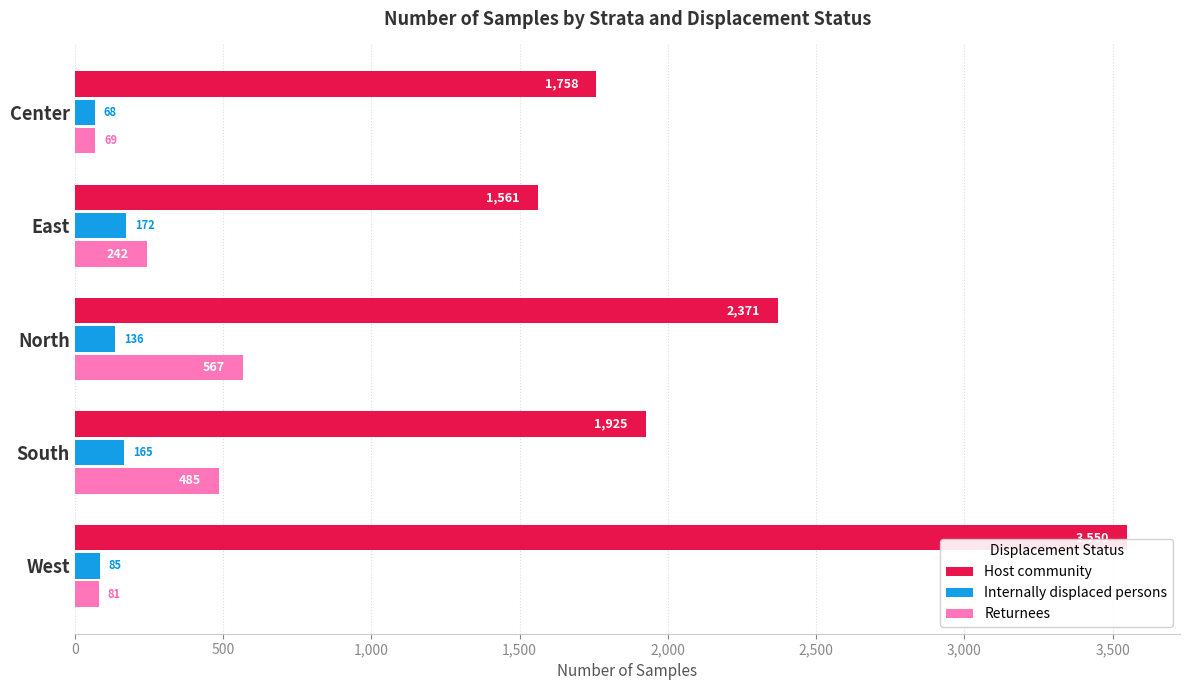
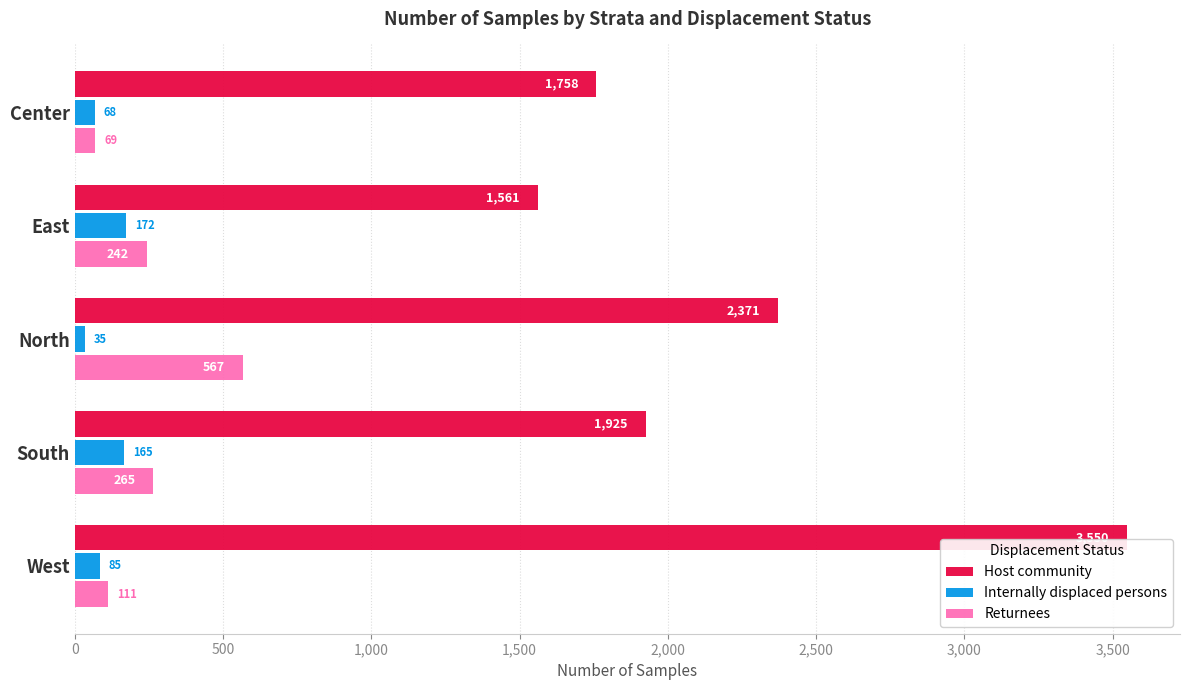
Internally displaced persons, North: 136 -> 35
Returnees, South: 485 -> 265
Returnees, West: 81 -> 111
